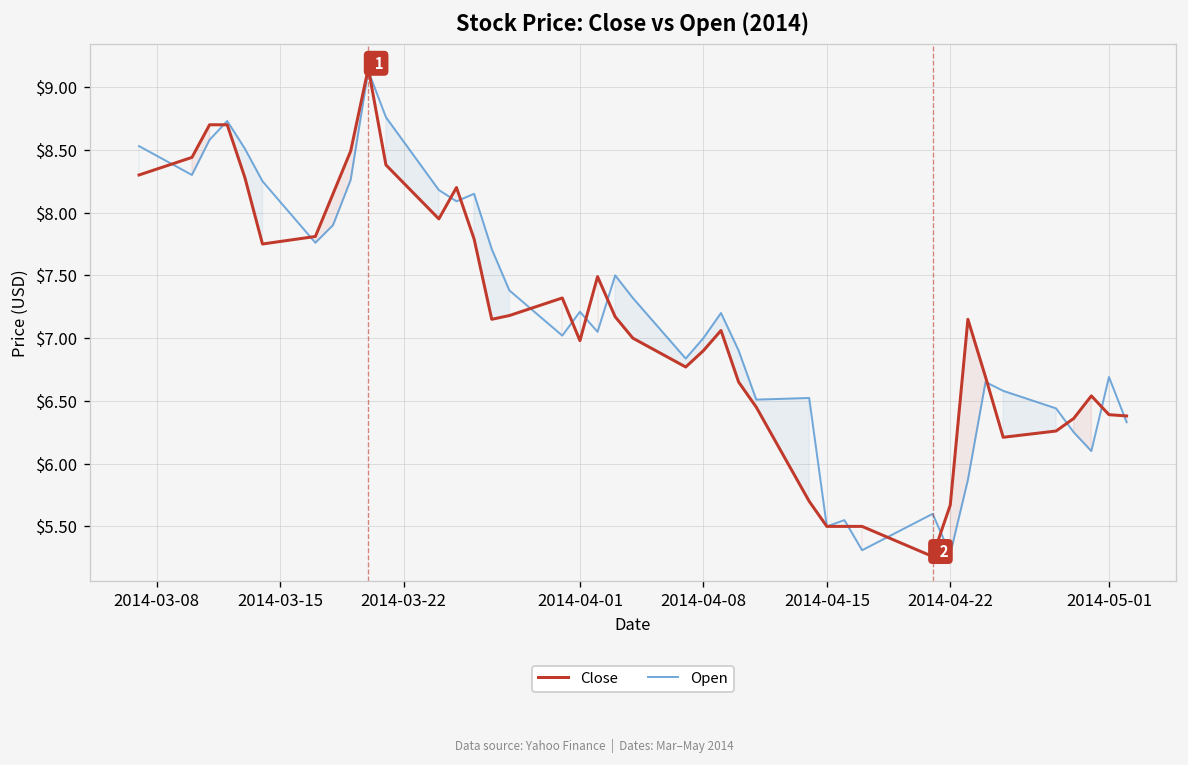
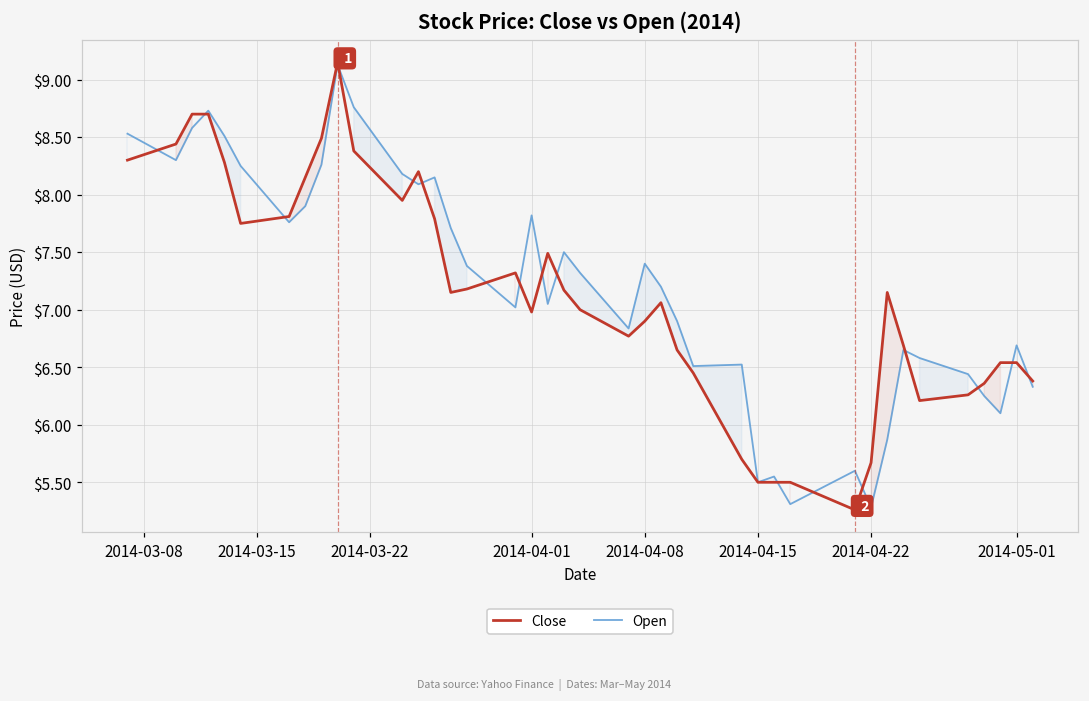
Open, 2014-04-01: $7.21 -> $7.82
Open, 2014-04-08: $7.0 -> $7.4
Close, 2014-05-01: $6.39 -> $6.54
